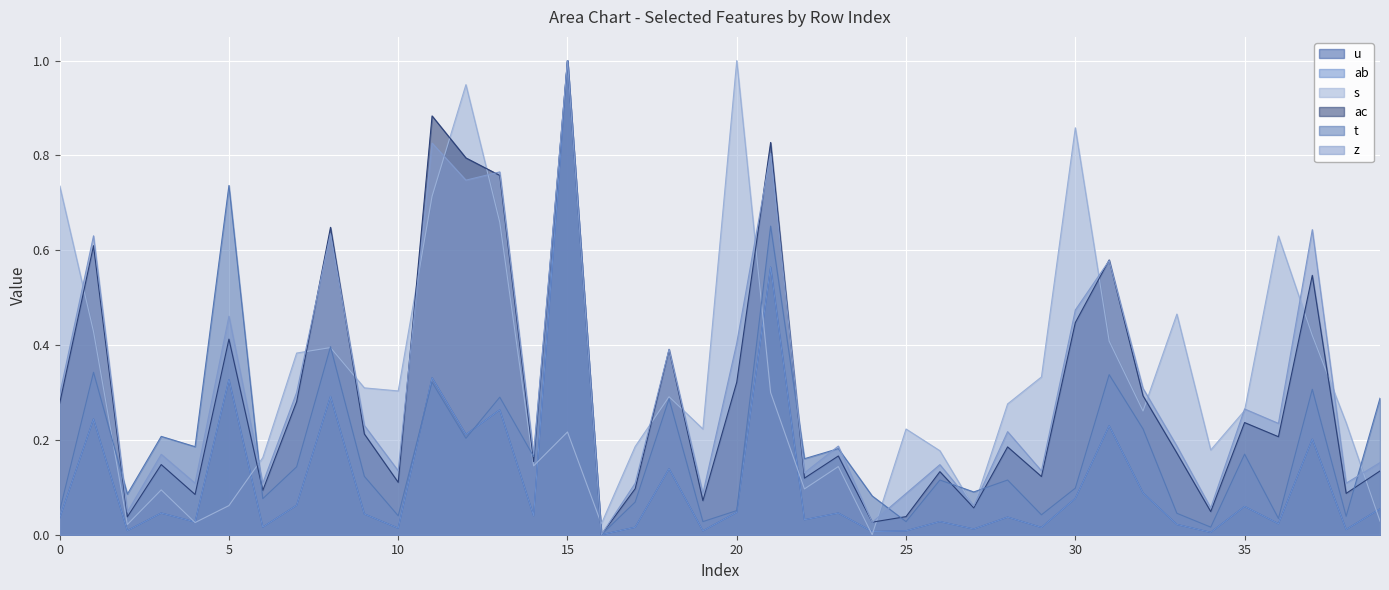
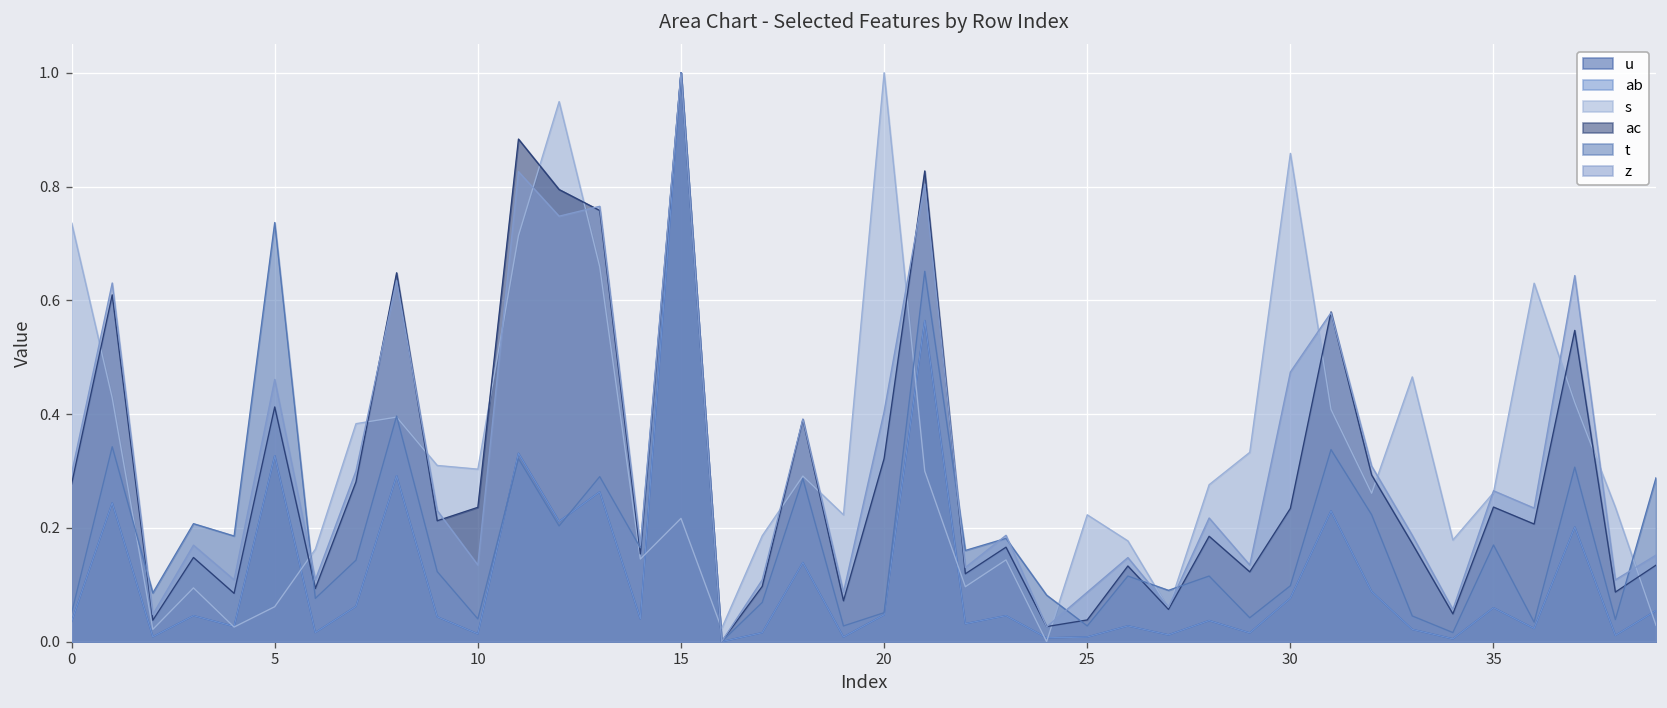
ac, 10: 0.11 -> 0.24
ac, 30: 0.45 -> 0.23
